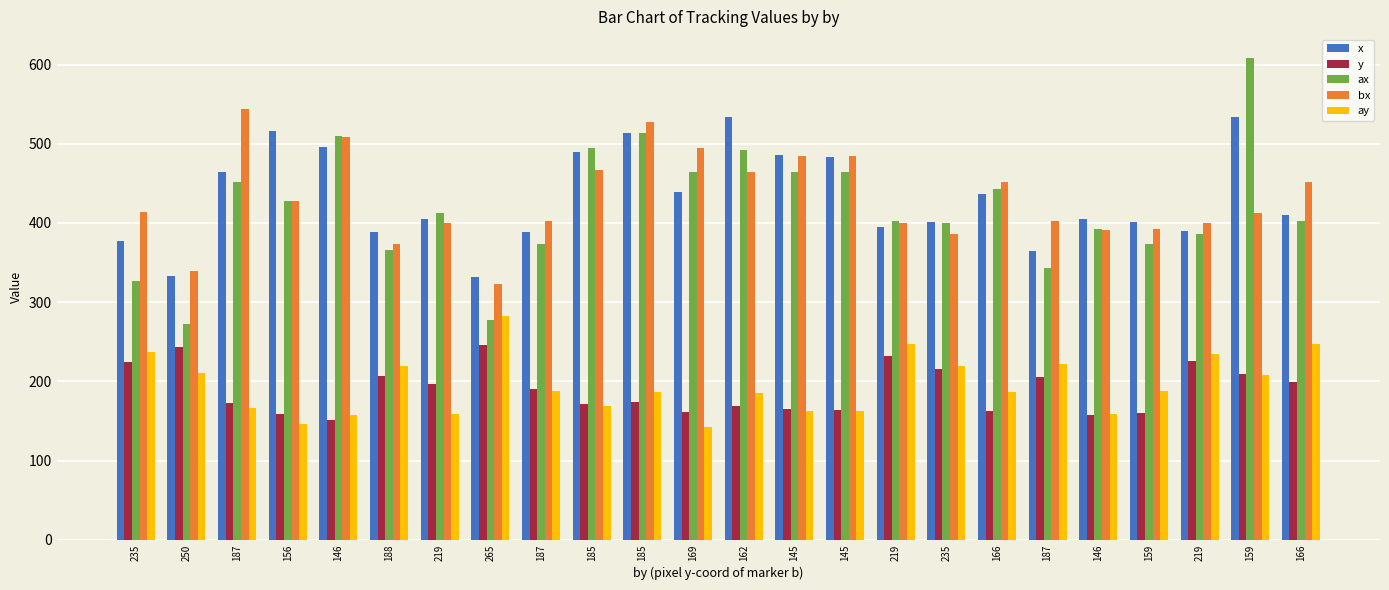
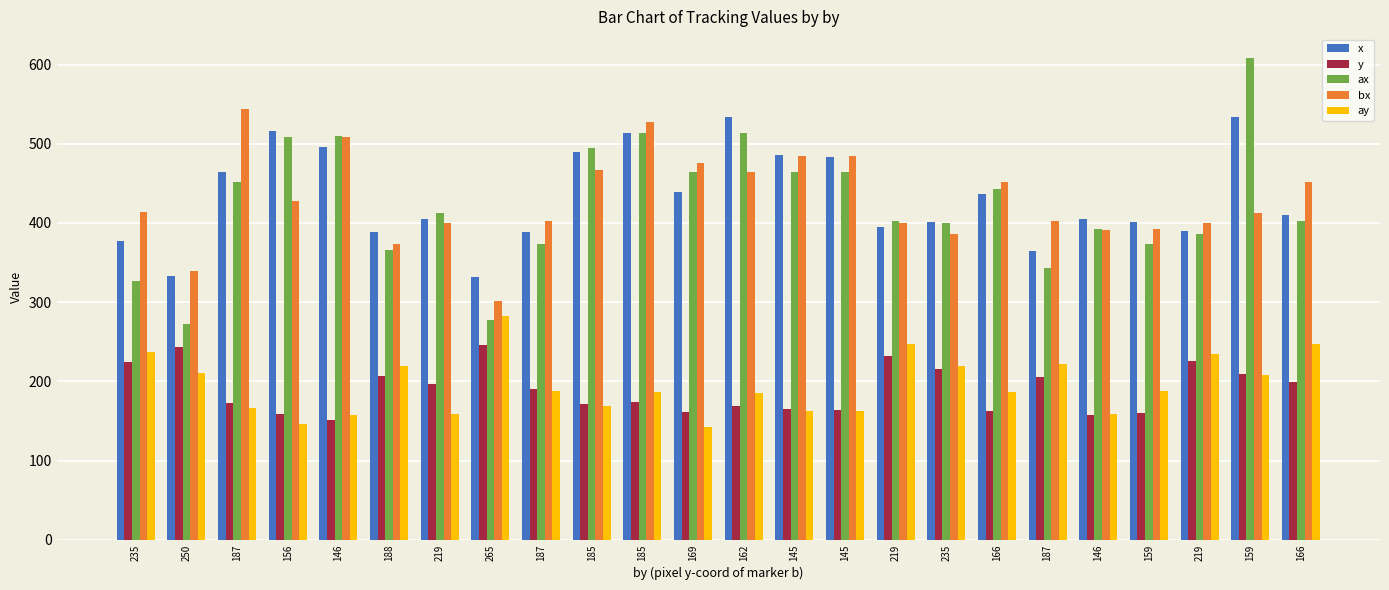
ax, 156: 430 -> 510
bx, 265: 320 -> 300
bx, 169: 490 -> 480
ax, 162: 490 -> 510
